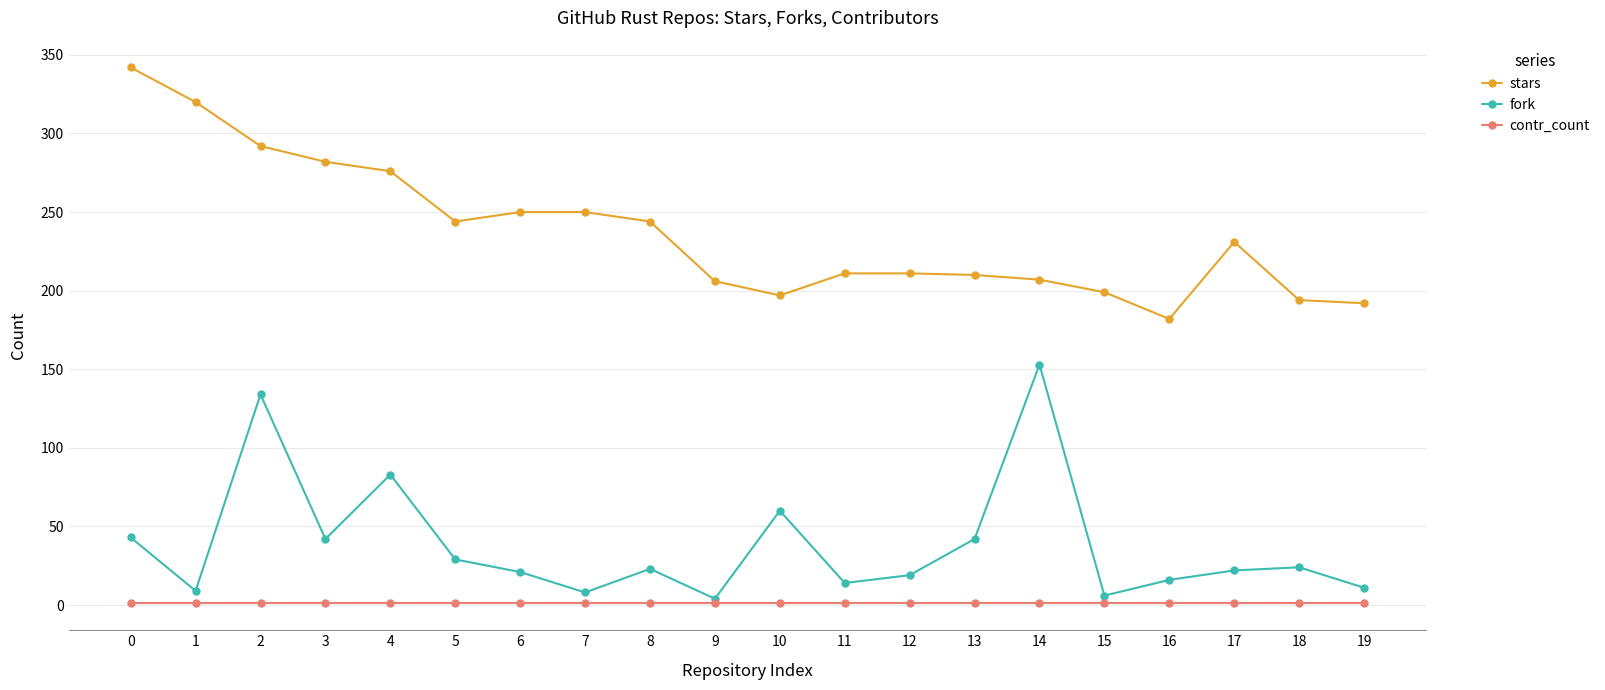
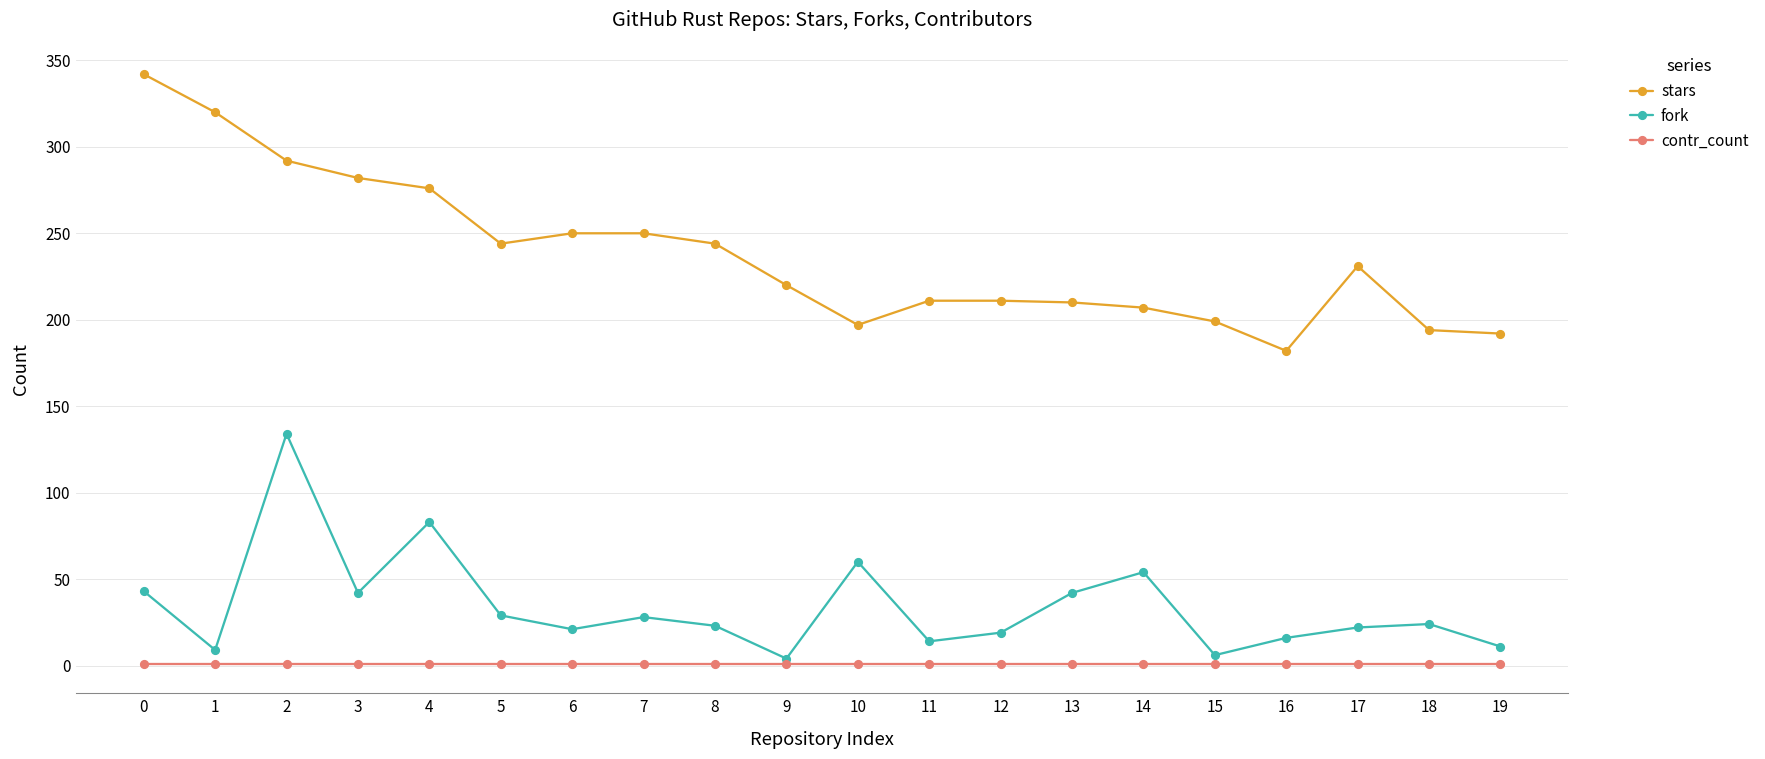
fork, 7: 8 -> 28
stars, 9: 206 -> 220
fork, 14: 153 -> 54
